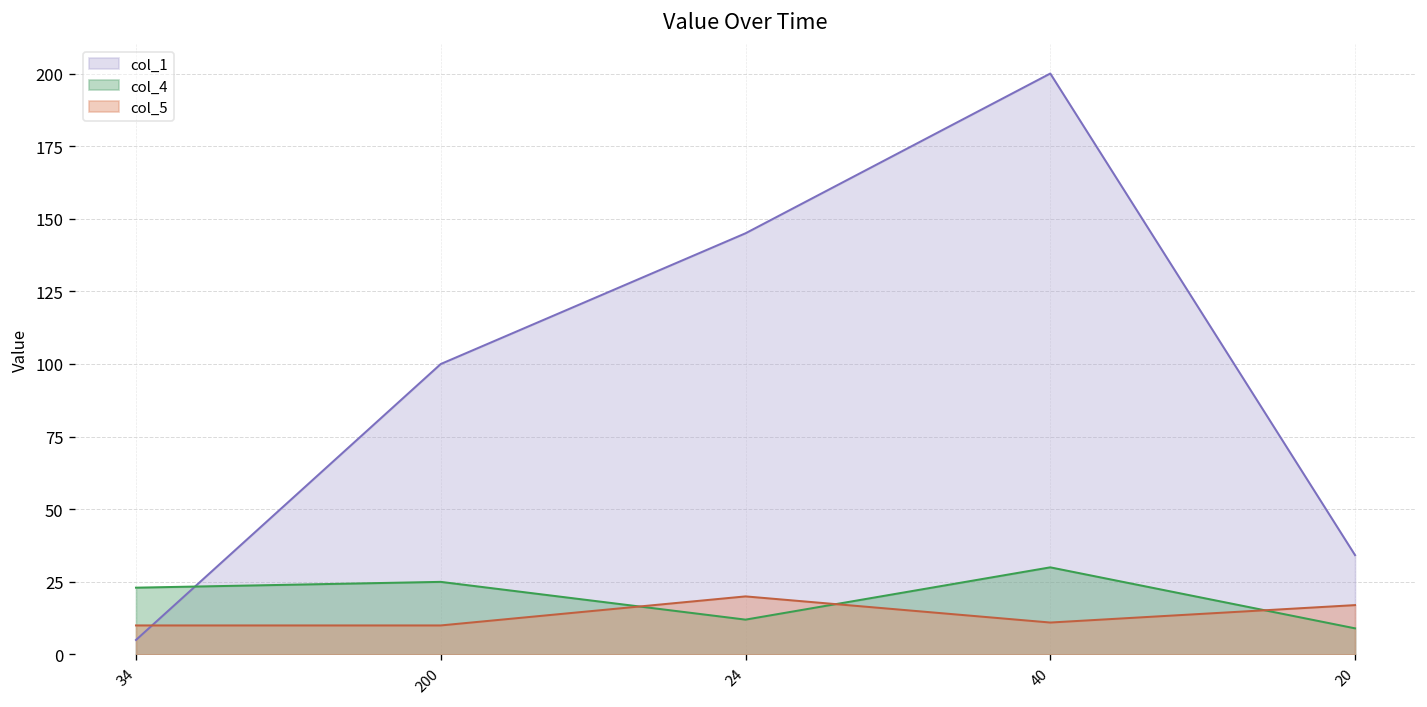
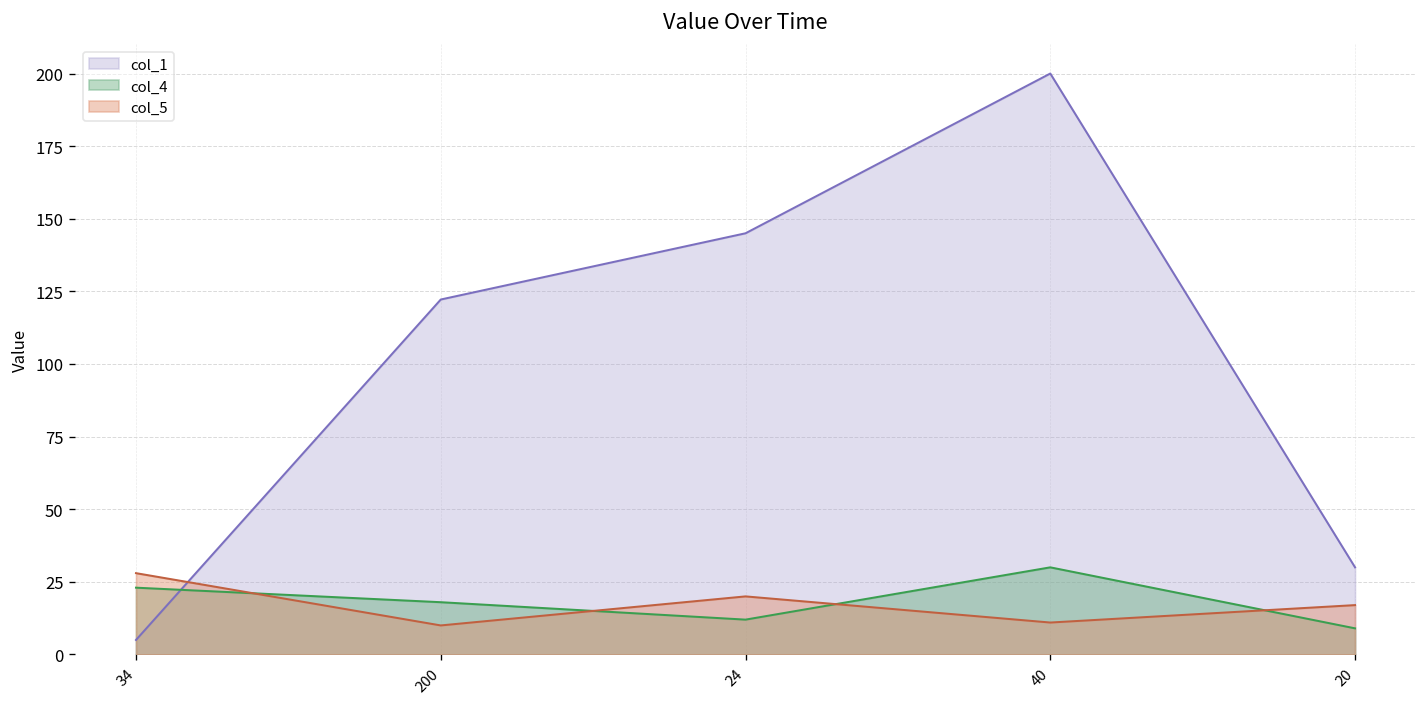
col_5, 34: 10 -> 28
col_1, 200: 100 -> 122
col_4, 200: 25 -> 18
col_1, 20: 34 -> 30
